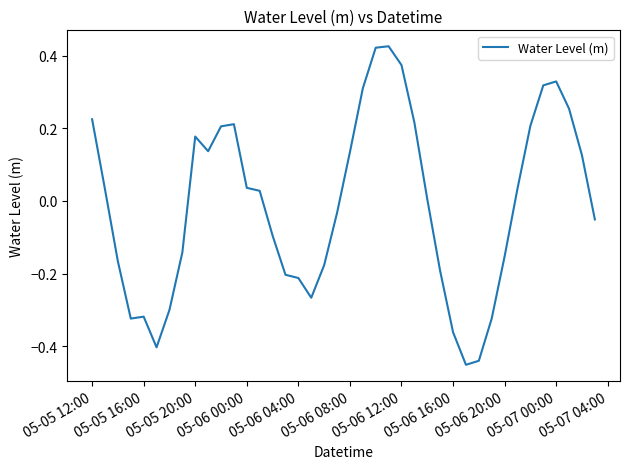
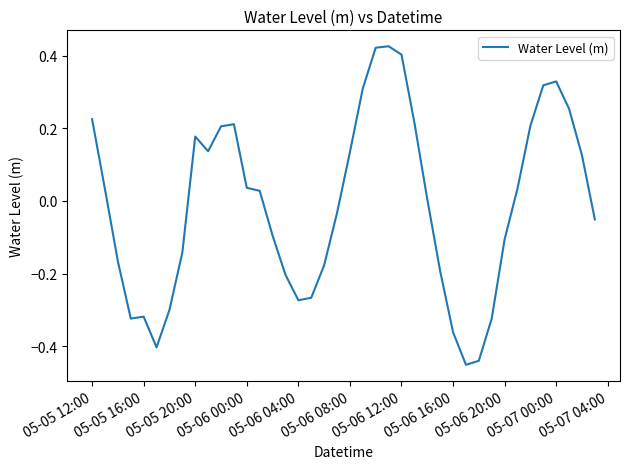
05-06 04:00: -0.21 -> -0.27
05-06 12:00: 0.37 -> 0.40
05-06 20:00: -0.15 -> -0.11
